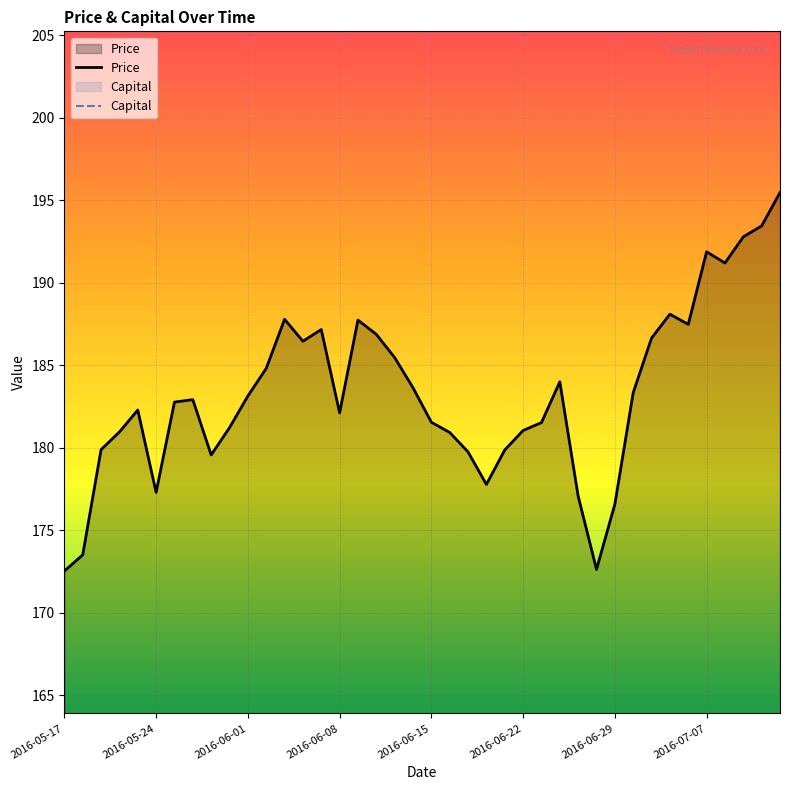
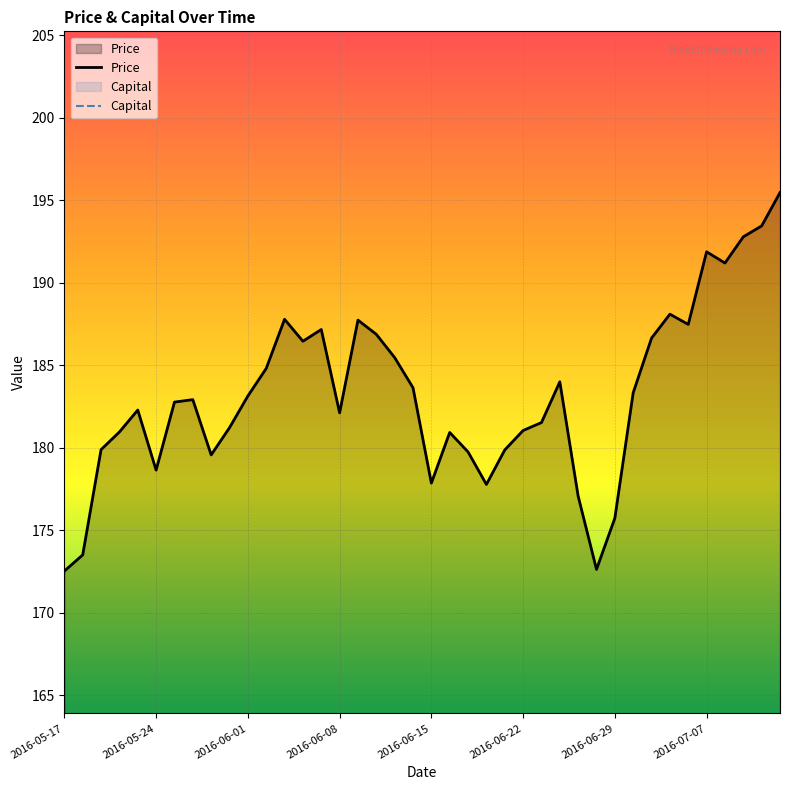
Price, 2016-05-24: 177.3 -> 178.7
Price, 2016-06-15: 181.6 -> 177.9
Price, 2016-06-29: 176.6 -> 175.7
